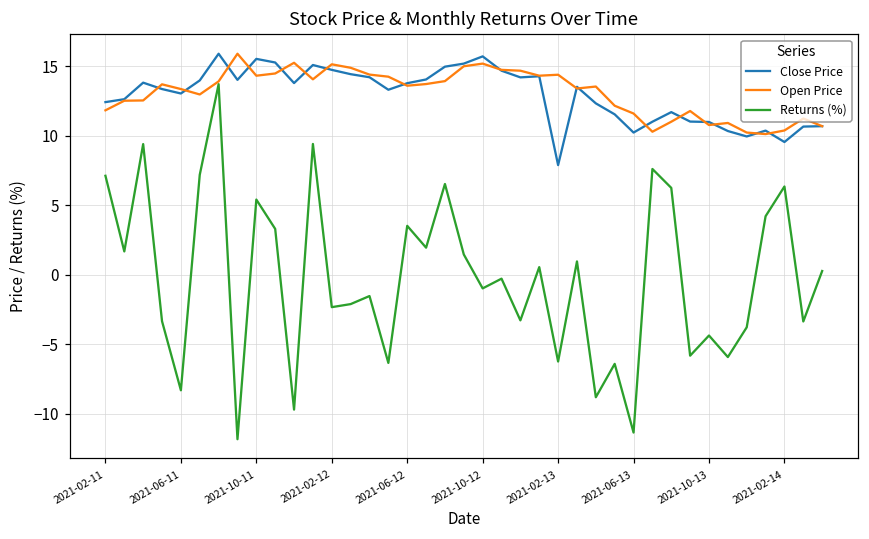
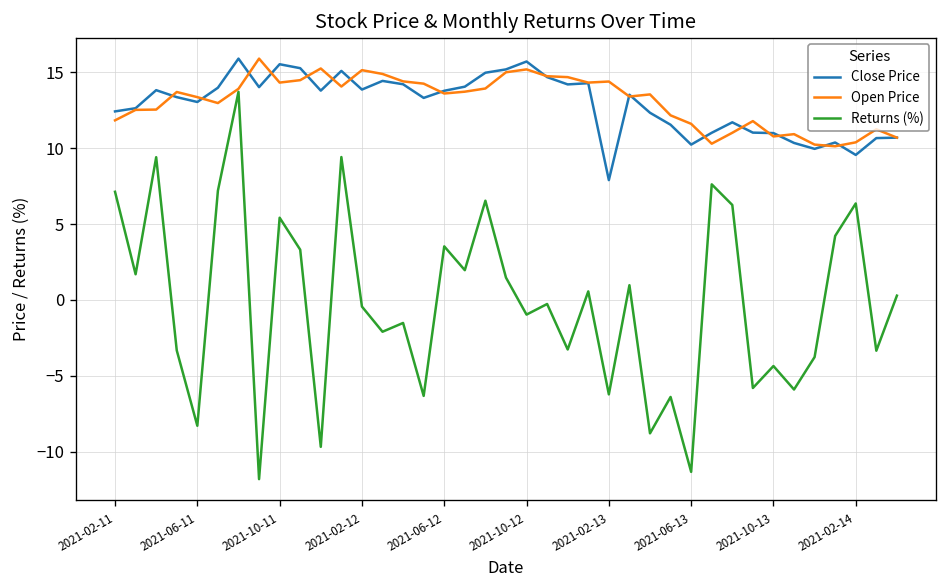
Close Price, 2021-02-12: 14.8 -> 13.9
Returns (%), 2021-02-12: -2.3 -> -0.4
